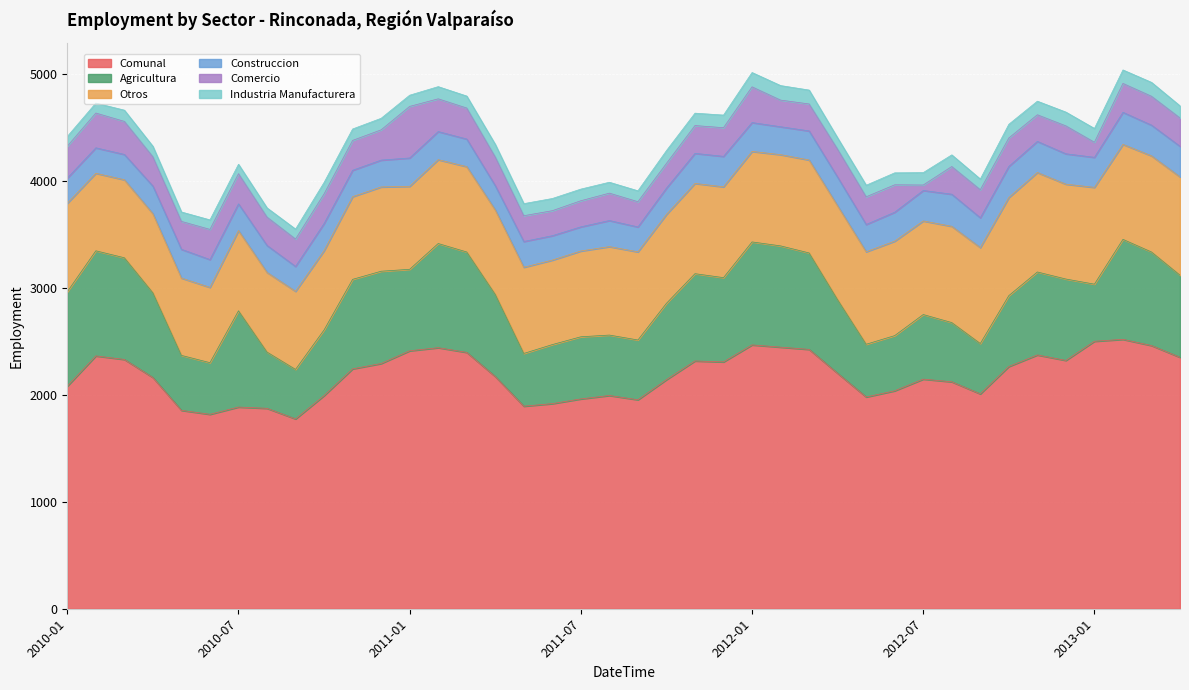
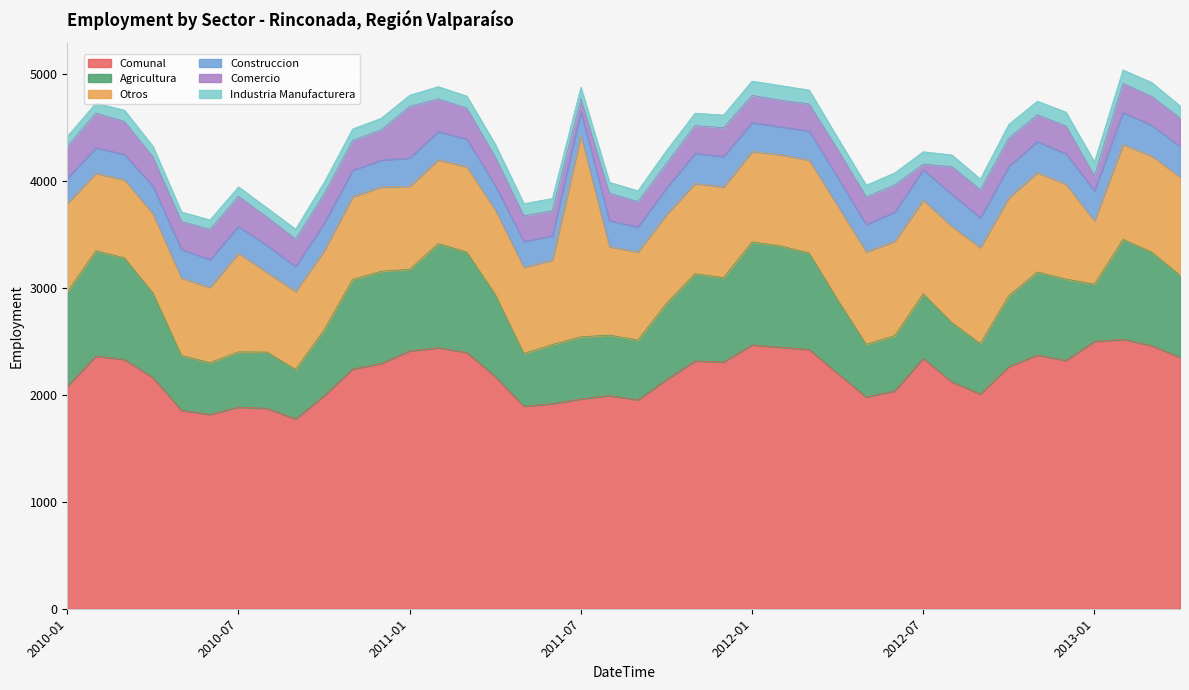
Agricultura, 2010-07: 900 -> 520
Otros, 2010-07: 750 -> 920
Otros, 2011-07: 800 -> 1880
Comercio, 2011-07: 240 -> 120
Comercio, 2012-01: 330 -> 250
Comunal, 2012-07: 2150 -> 2340
Otros, 2013-01: 910 -> 590
